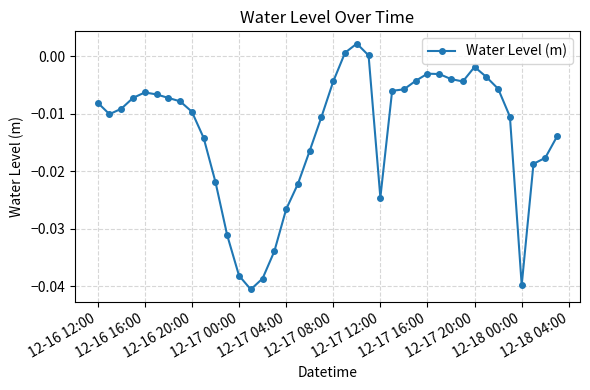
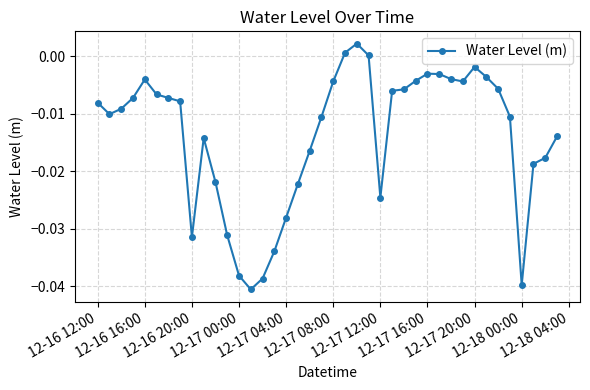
12-16 16:00: -0.006 -> -0.004
12-16 20:00: -0.010 -> -0.031
12-17 04:00: -0.027 -> -0.028
